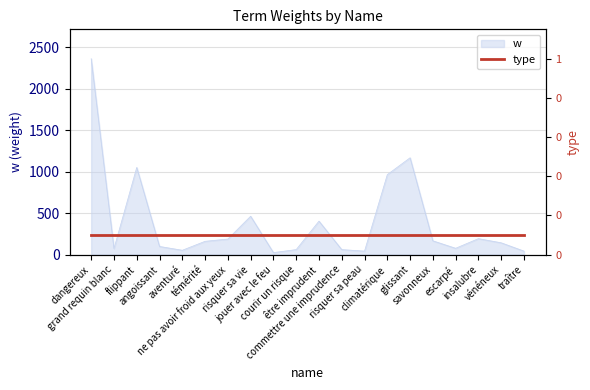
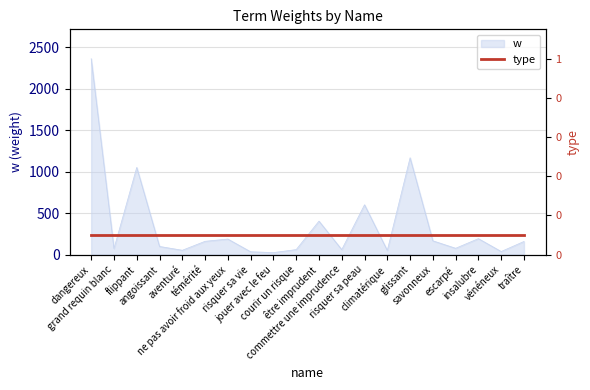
w, risquer sa vie: 500 -> 0
w, risquer sa peau: 0 -> 600
w, climatérique: 1000 -> 100
w, vénéneux: 100 -> 0
w, traître: 0 -> 200
